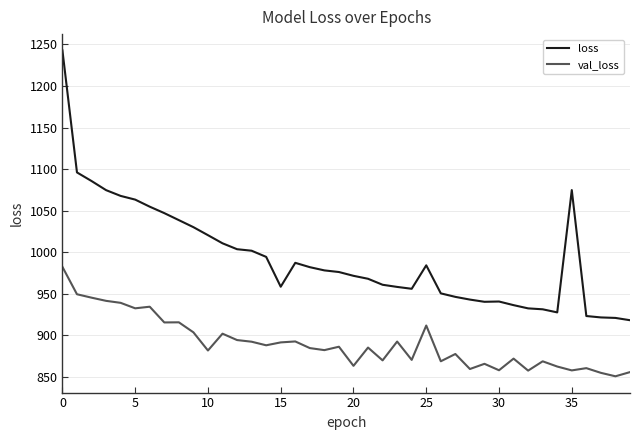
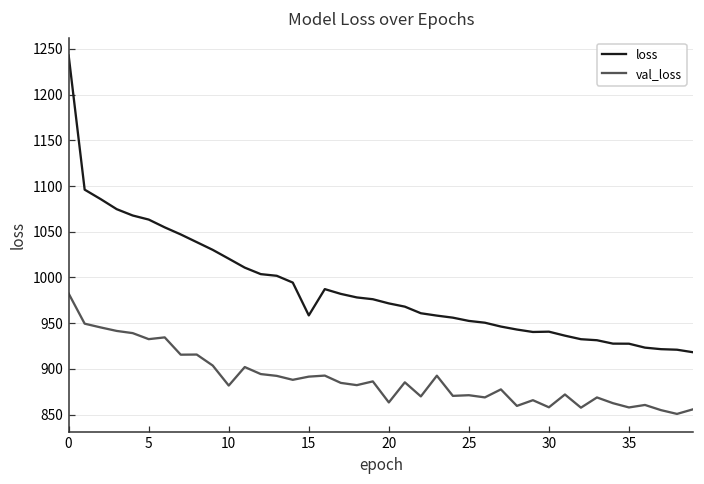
loss, 25: 980 -> 950
val_loss, 25: 910 -> 870
loss, 35: 1070 -> 930
